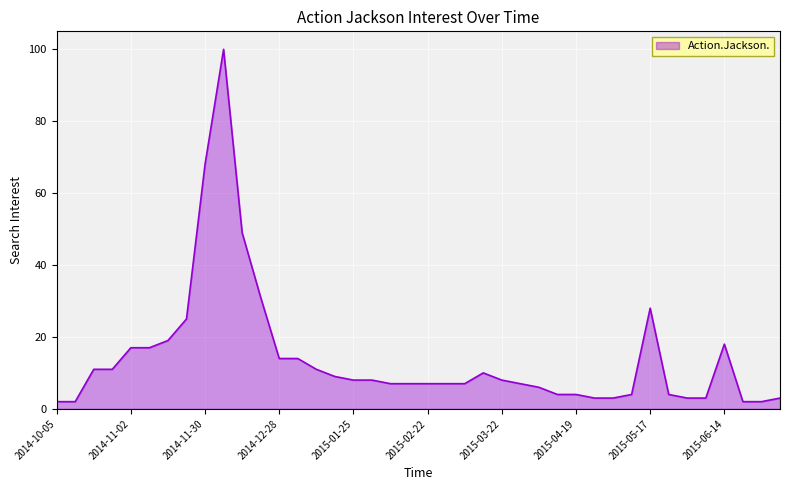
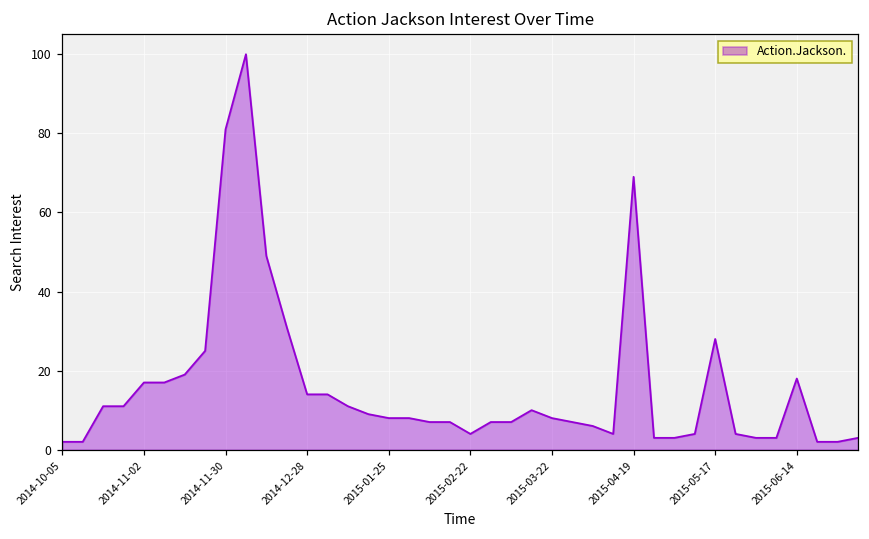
2014-11-30: 68 -> 81
2015-02-22: 7 -> 4
2015-04-19: 4 -> 69
